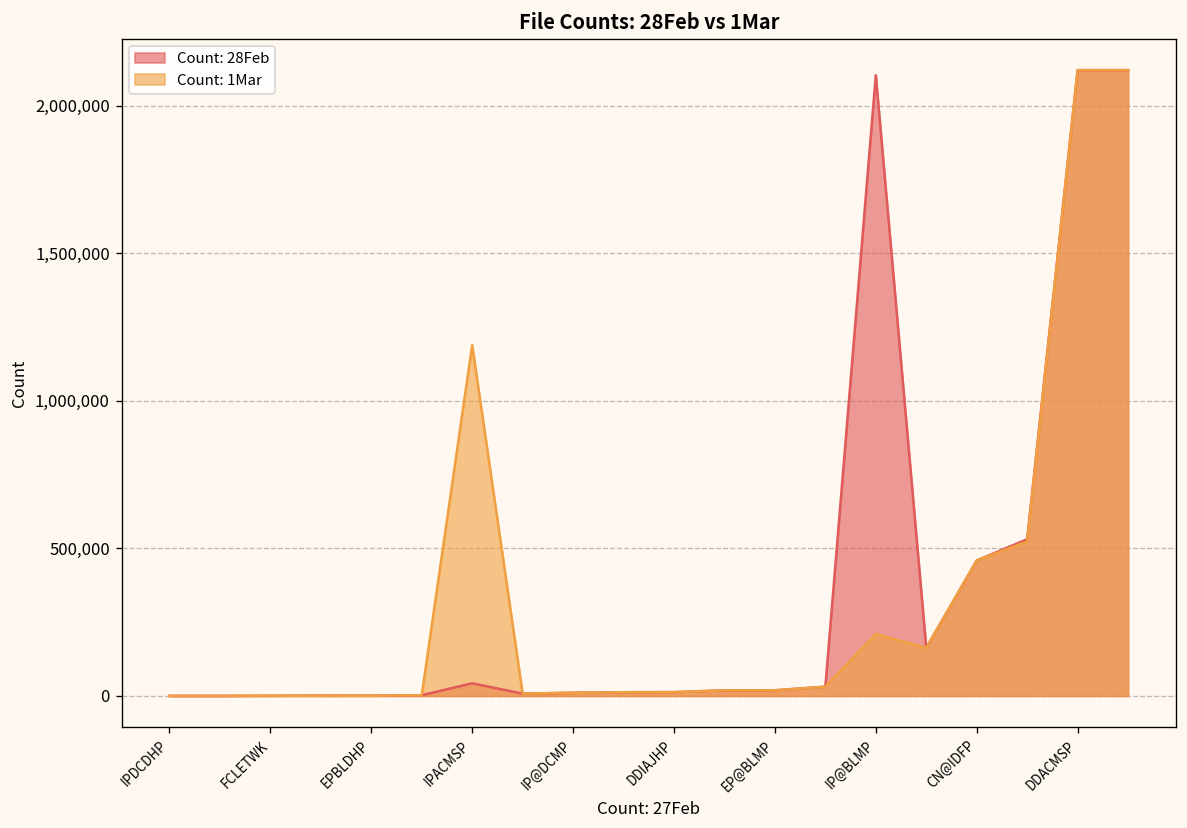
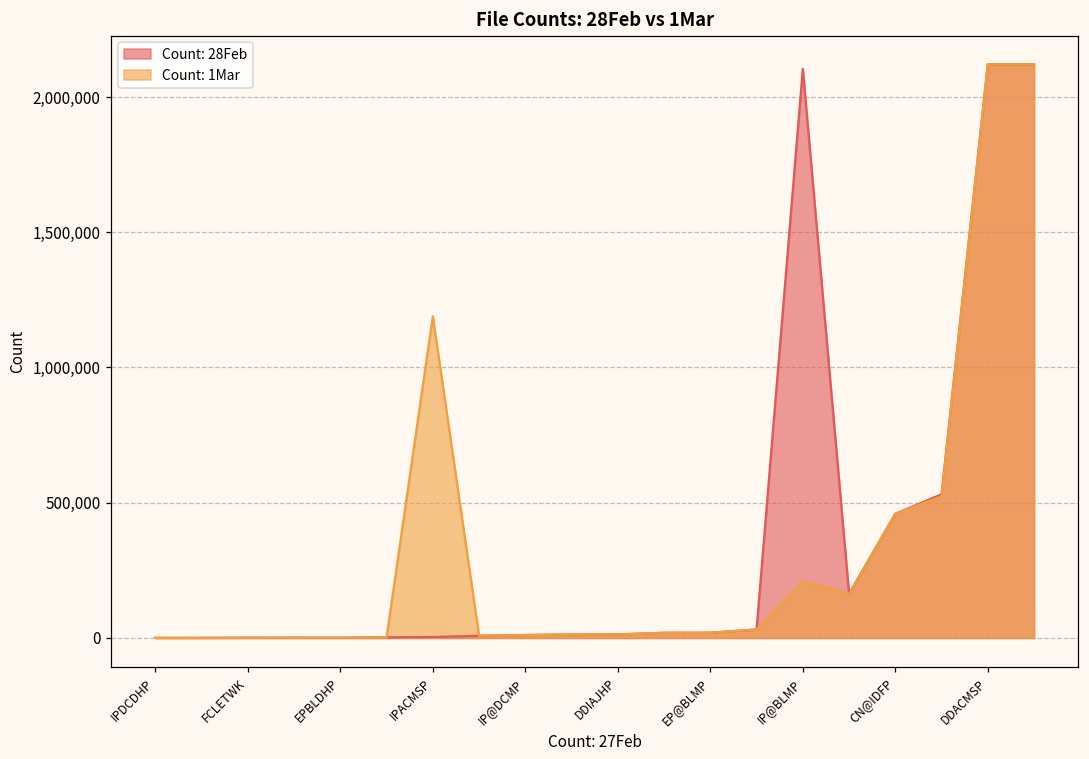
Count: 28Feb, IPACMSP: 40,000 -> 0
